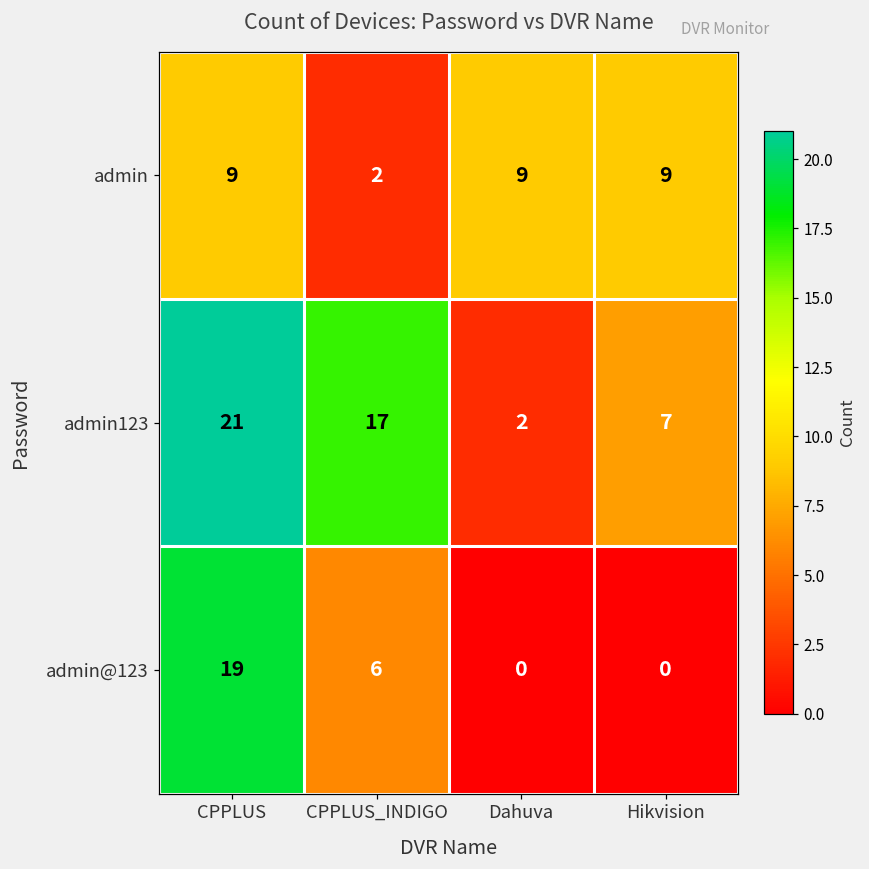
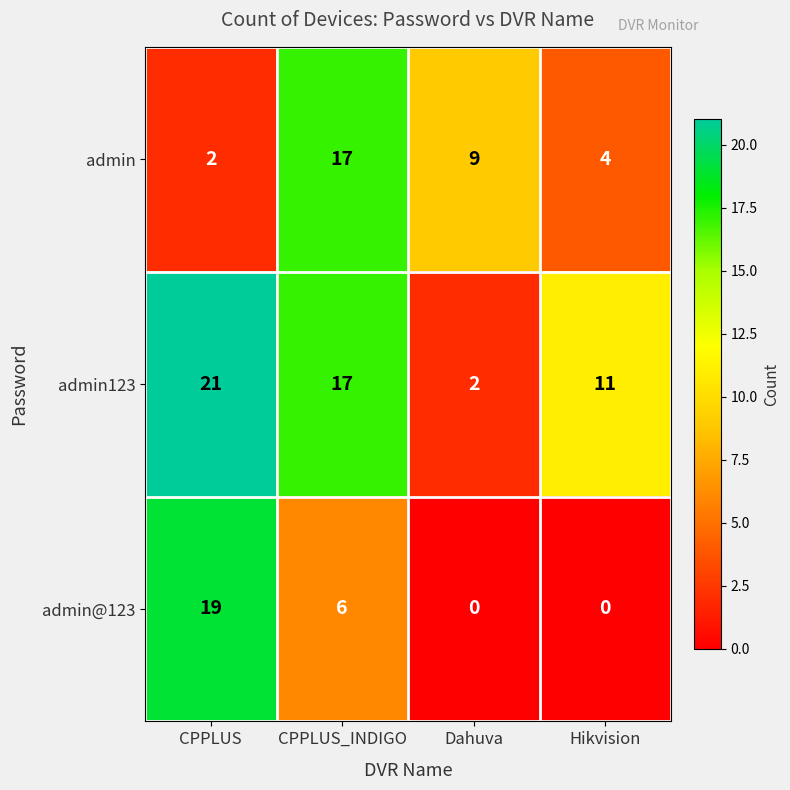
admin, CPPLUS: 9 -> 2
admin, CPPLUS_INDIGO: 2 -> 17
admin, Hikvision: 9 -> 4
admin123, Hikvision: 7 -> 11
